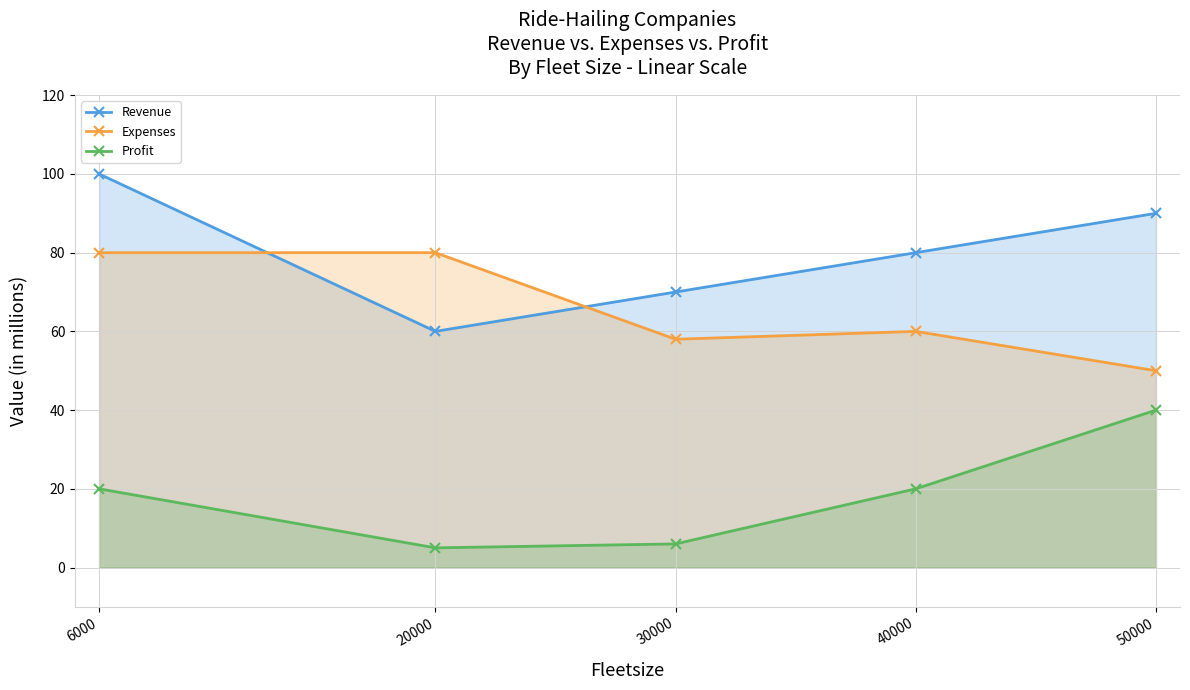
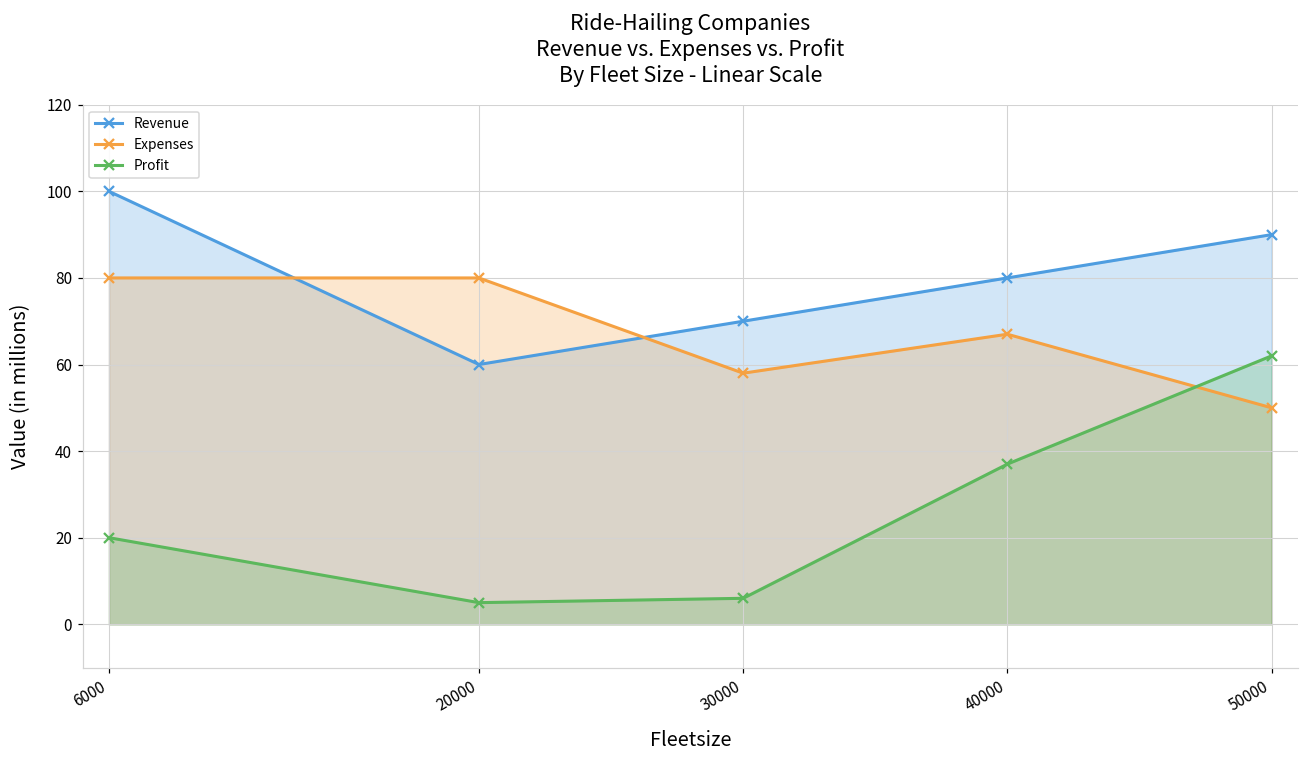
Expenses, 40000: 60 -> 67
Profit, 40000: 20 -> 37
Profit, 50000: 40 -> 62
